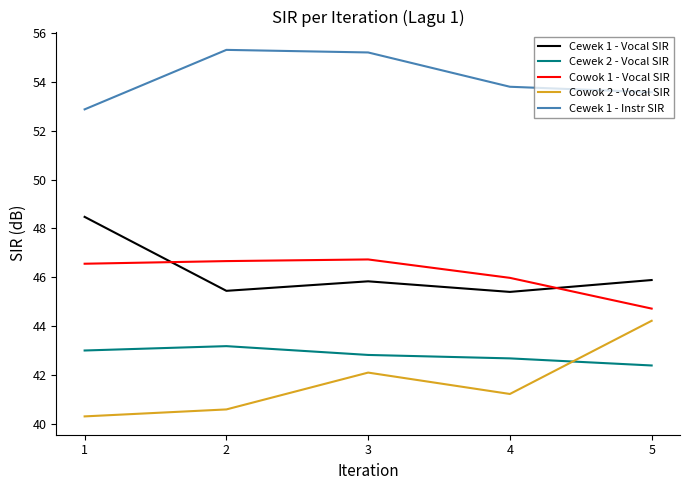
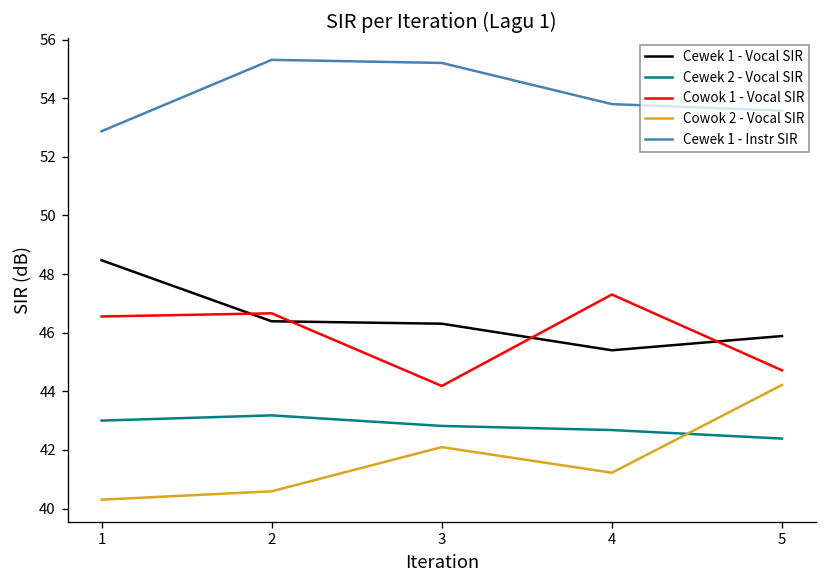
Cewek 1 - Vocal SIR, 2: 45.4 -> 46.4
Cewek 1 - Vocal SIR, 3: 45.8 -> 46.3
Cowok 1 - Vocal SIR, 3: 46.7 -> 44.2
Cowok 1 - Vocal SIR, 4: 46.0 -> 47.3
